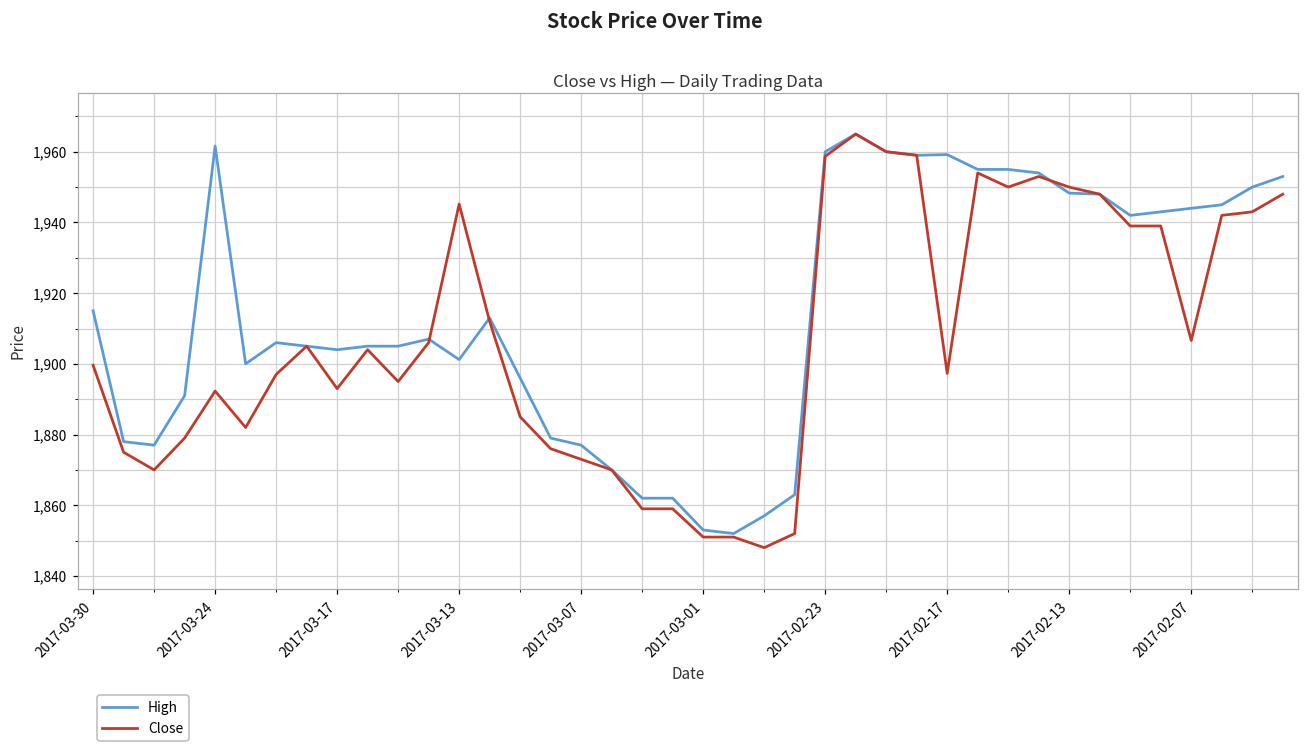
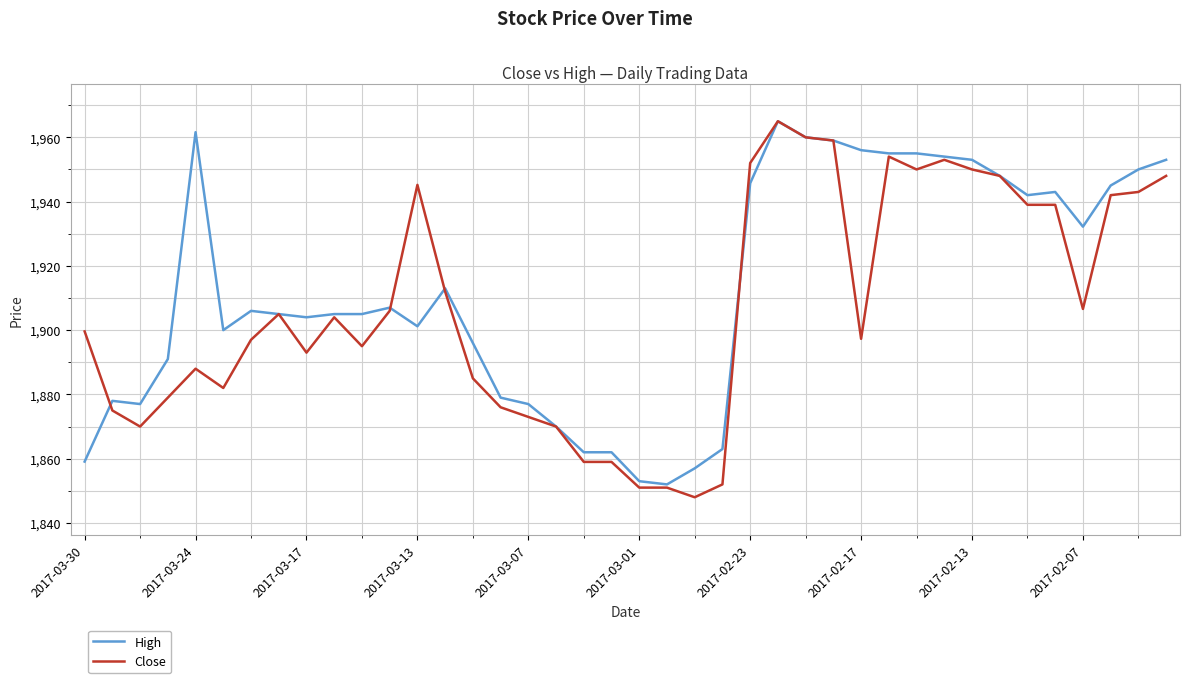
High, 2017-03-30: 1,915 -> 1,859
Close, 2017-03-24: 1,892 -> 1,888
High, 2017-02-23: 1,960 -> 1,946
Close, 2017-02-23: 1,959 -> 1,952
High, 2017-02-17: 1,959 -> 1,956
High, 2017-02-13: 1,948 -> 1,953
High, 2017-02-07: 1,944 -> 1,932
